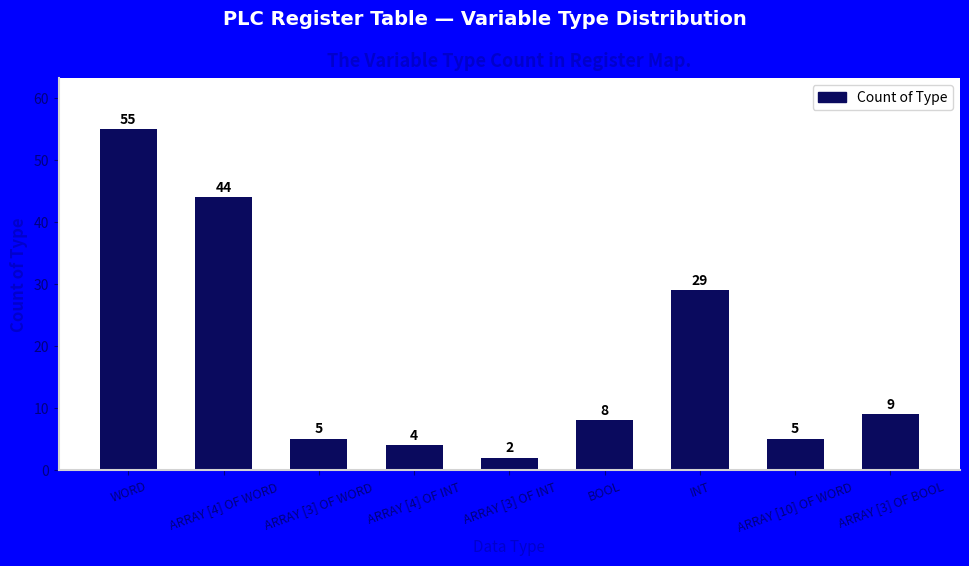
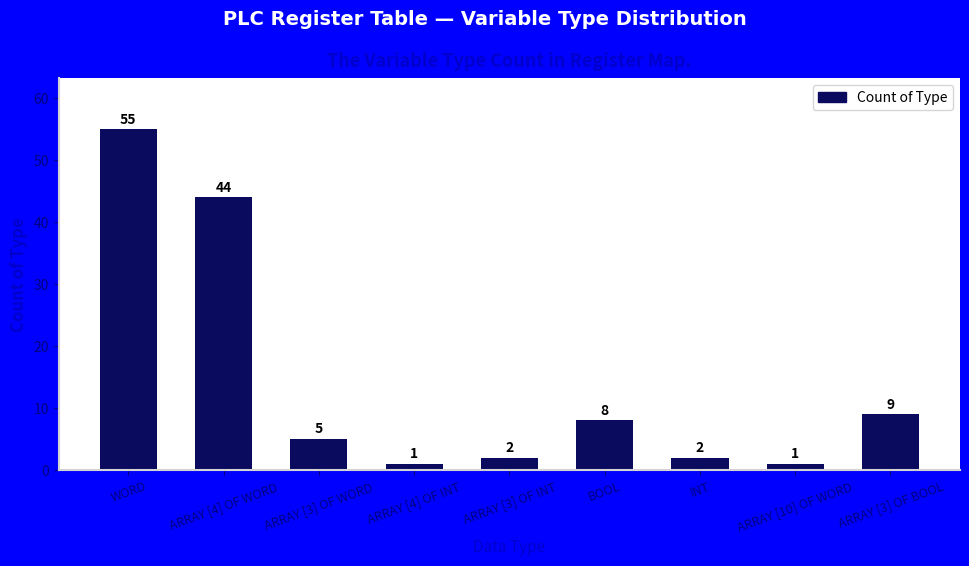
ARRAY [4] OF INT: 4 -> 1
INT: 29 -> 2
ARRAY [10] OF WORD: 5 -> 1
